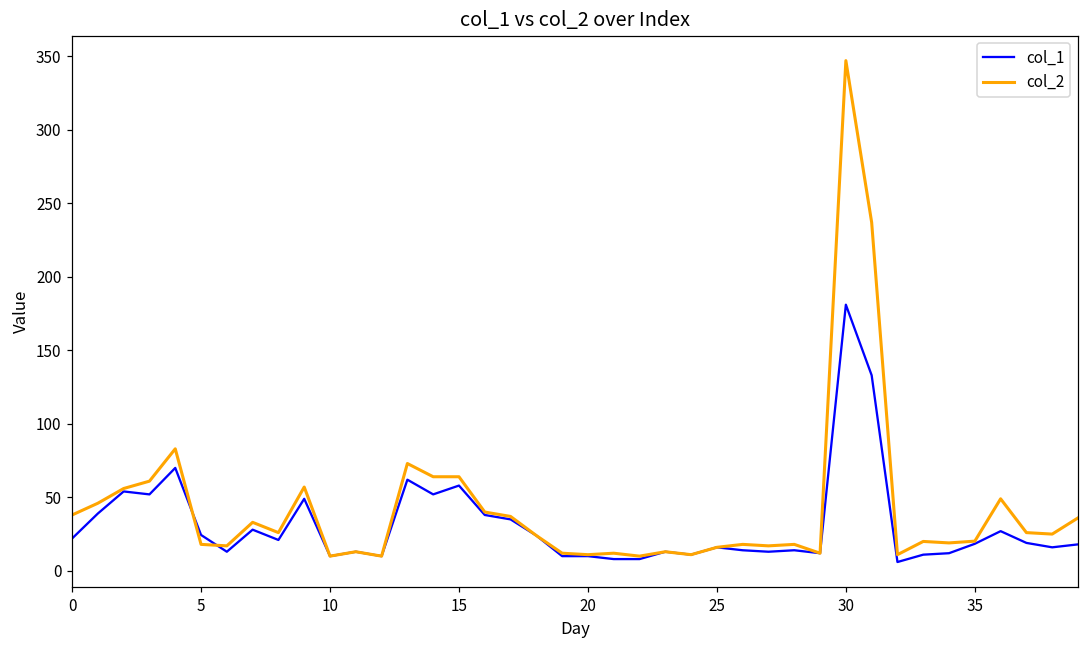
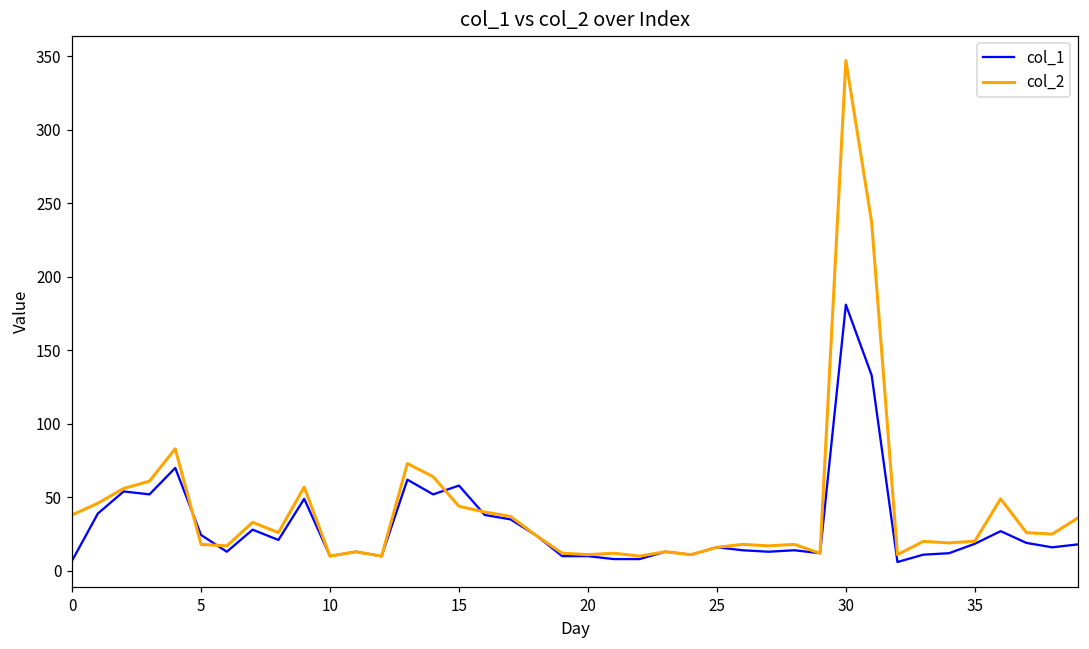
col_1, 0: 22 -> 7
col_2, 15: 64 -> 44
